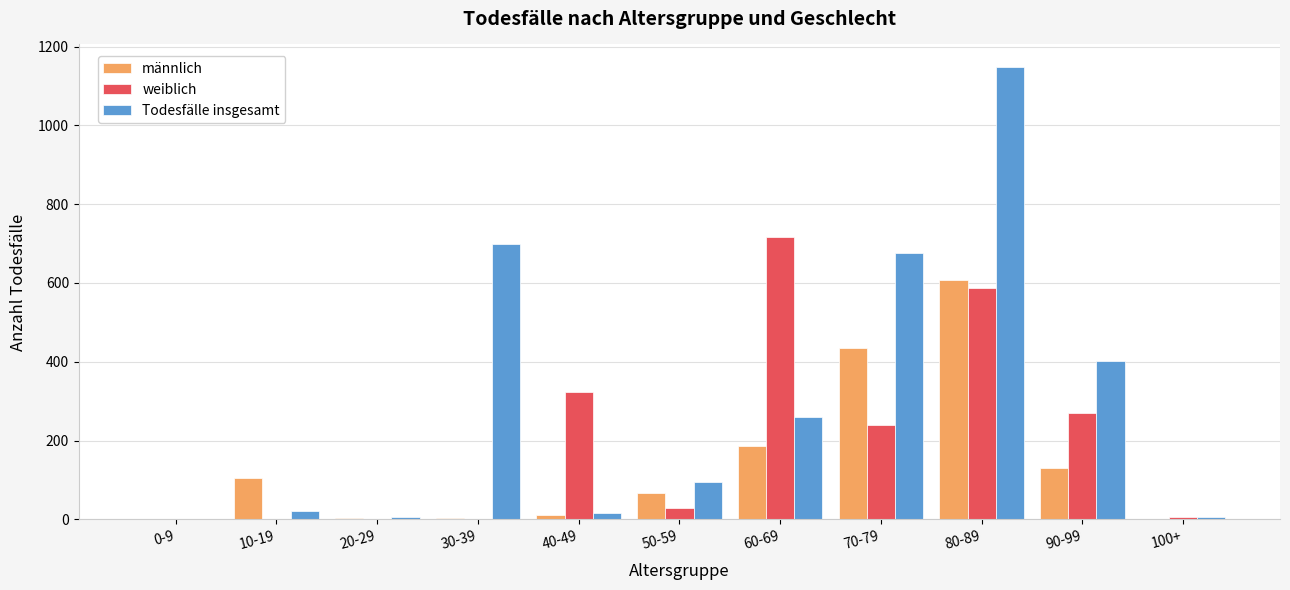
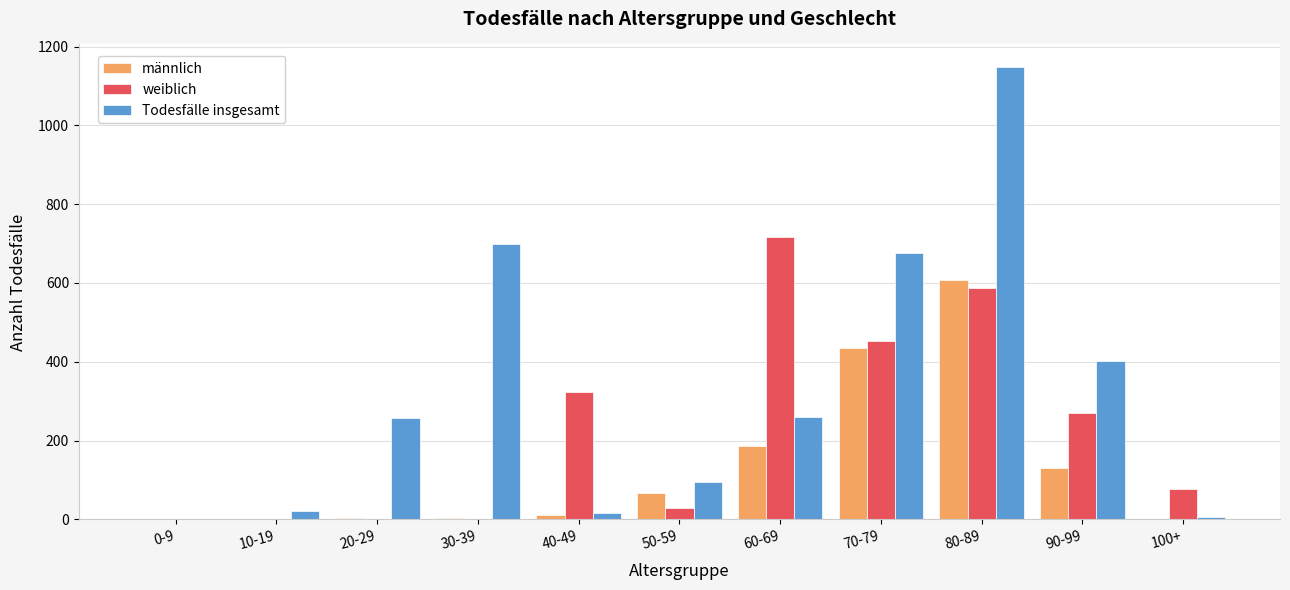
männlich, 10-19: 110 -> 0
Todesfälle insgesamt, 20-29: 10 -> 260
weiblich, 70-79: 240 -> 450
weiblich, 100+: 10 -> 80
